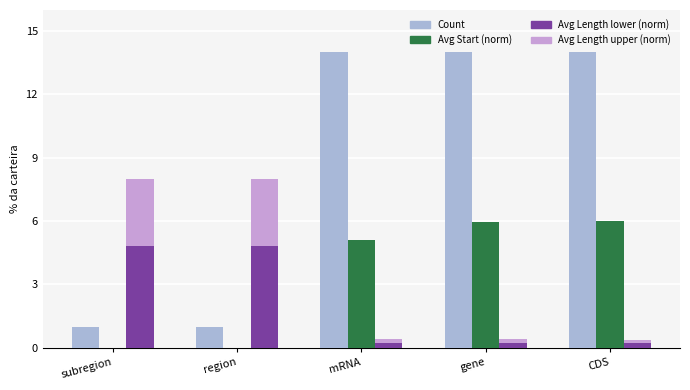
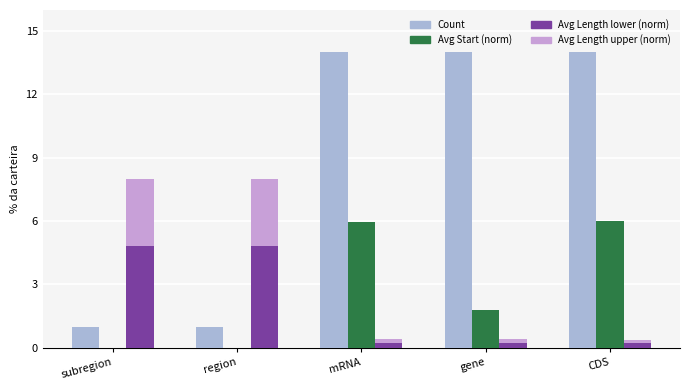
Avg Start (norm), mRNA: 5.1 -> 6.0
Avg Start (norm), gene: 6.0 -> 1.8
